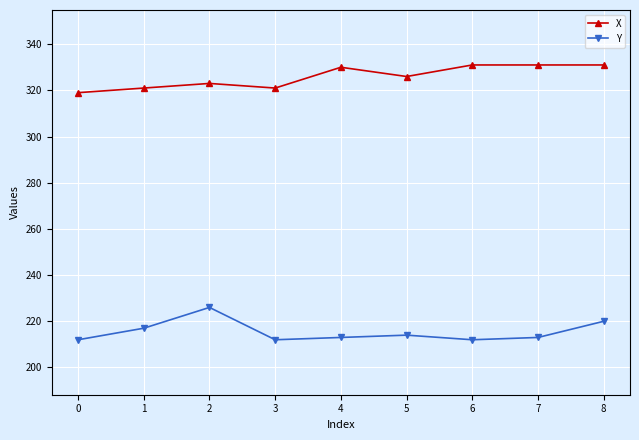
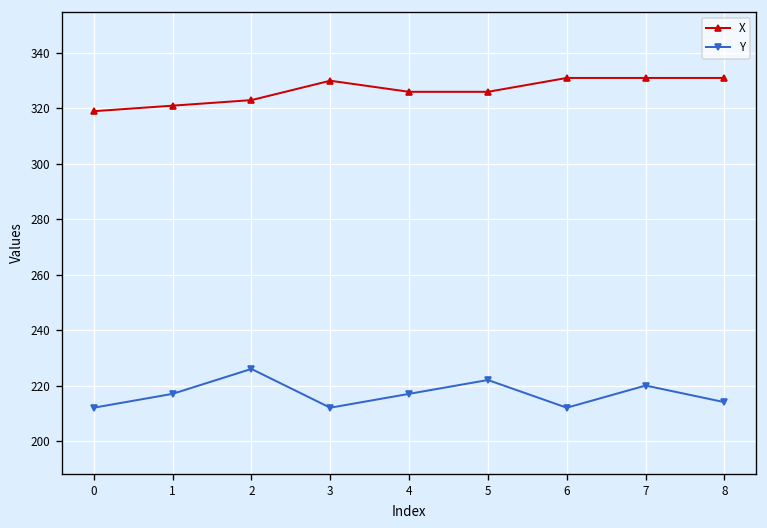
X, 3: 321 -> 330
X, 4: 330 -> 326
Y, 4: 213 -> 217
Y, 5: 214 -> 222
Y, 7: 213 -> 220
Y, 8: 220 -> 214
